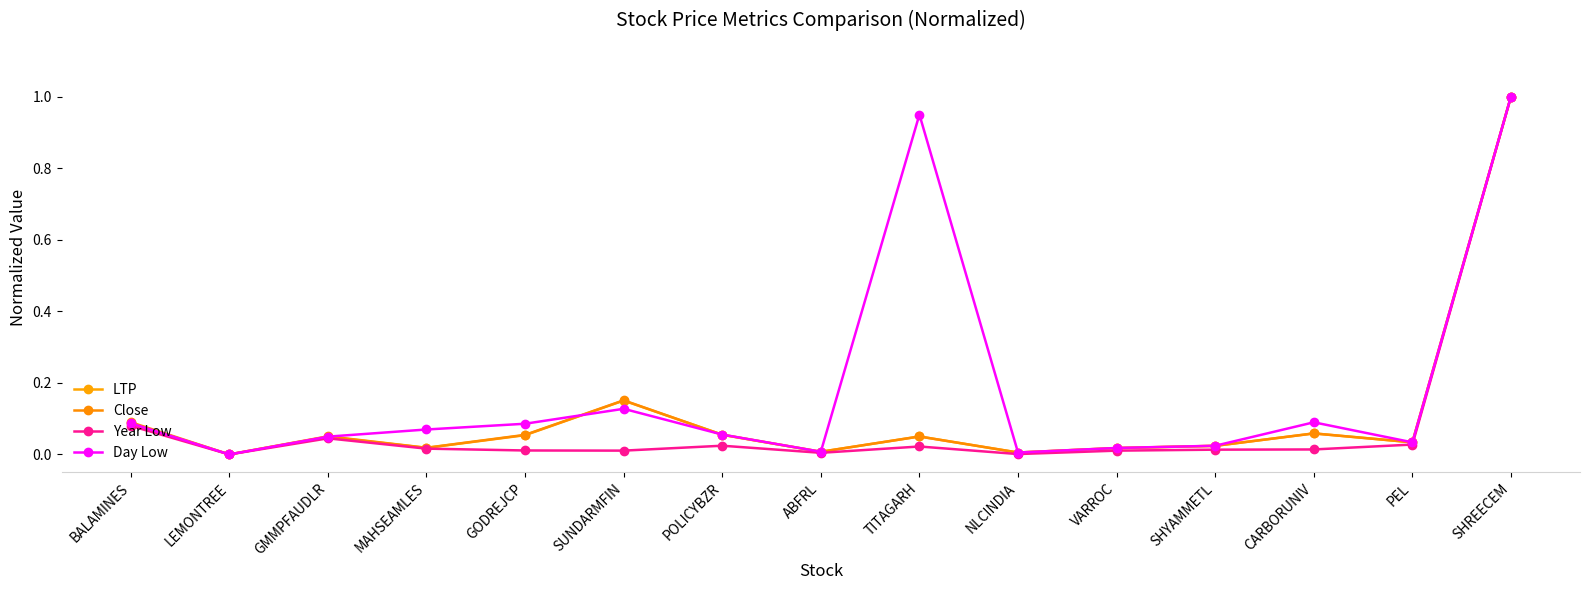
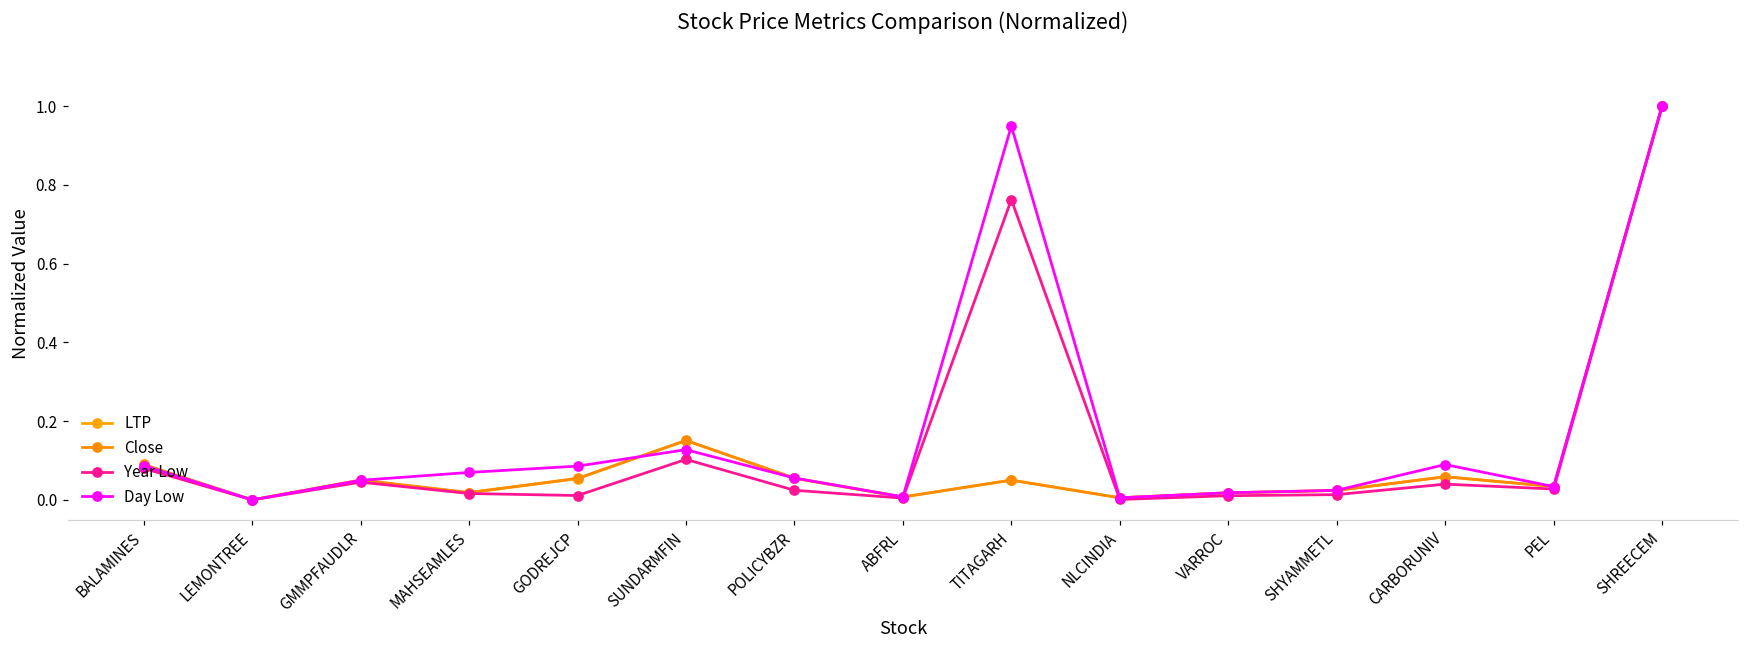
Year Low, SUNDARMFIN: 0.01 -> 0.10
Year Low, TITAGARH: 0.02 -> 0.76
Year Low, CARBORUNIV: 0.01 -> 0.04
